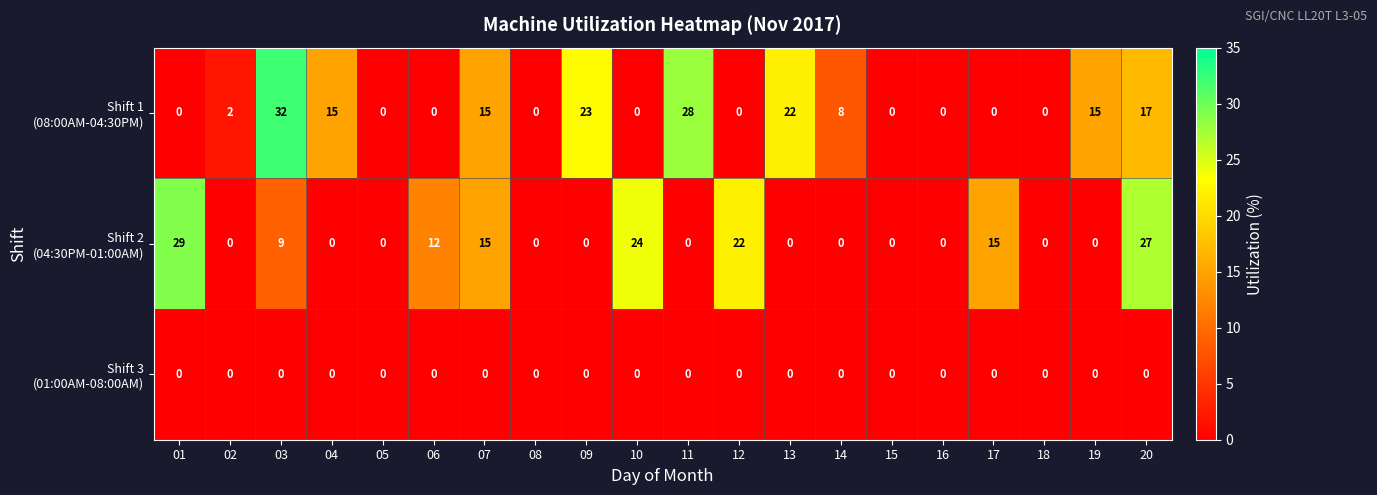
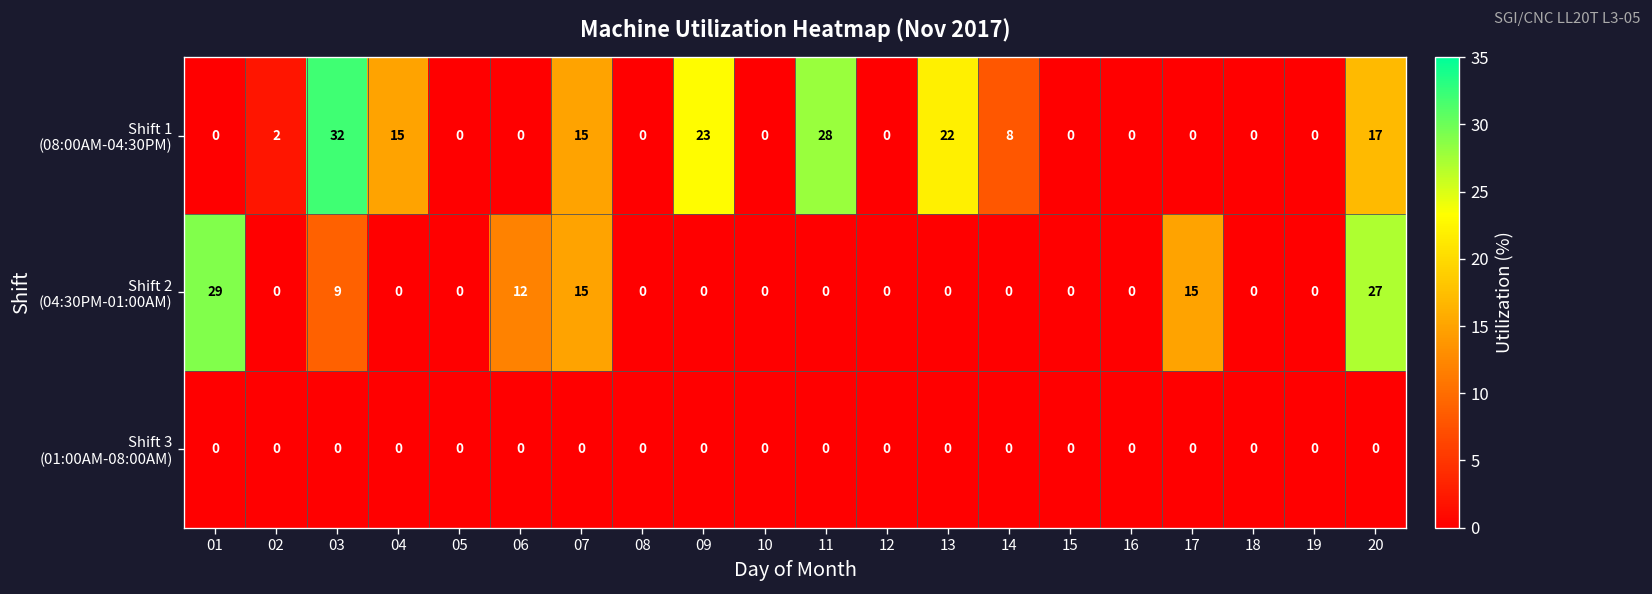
Shift 1 (08:00AM-04:30PM), 19: 15 -> 0
Shift 2 (04:30PM-01:00AM), 10: 24 -> 0
Shift 2 (04:30PM-01:00AM), 12: 22 -> 0
